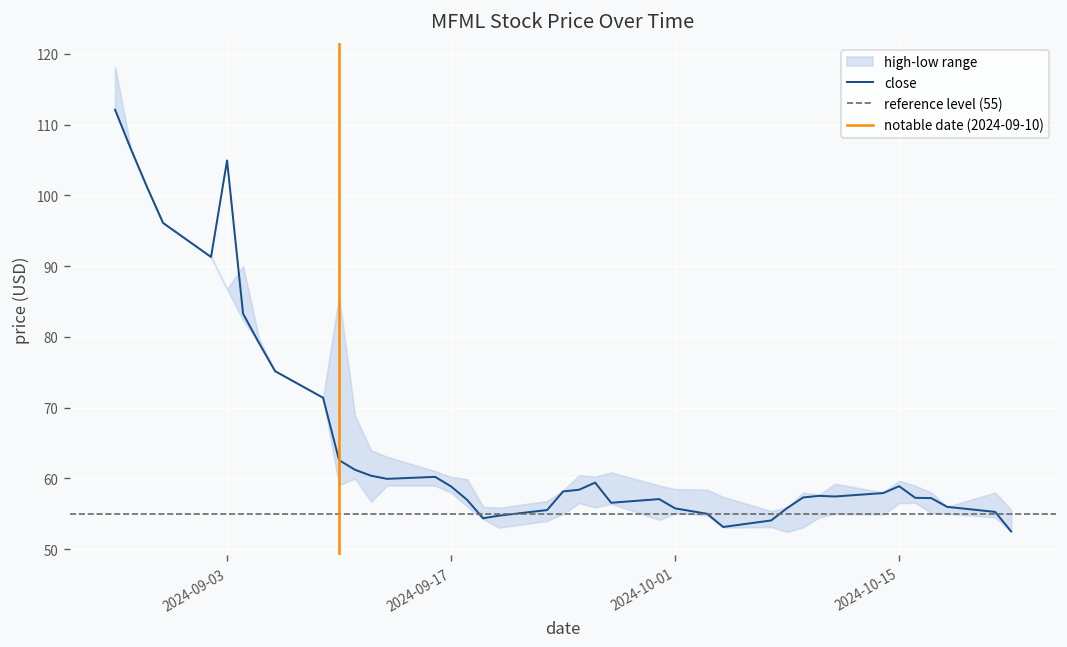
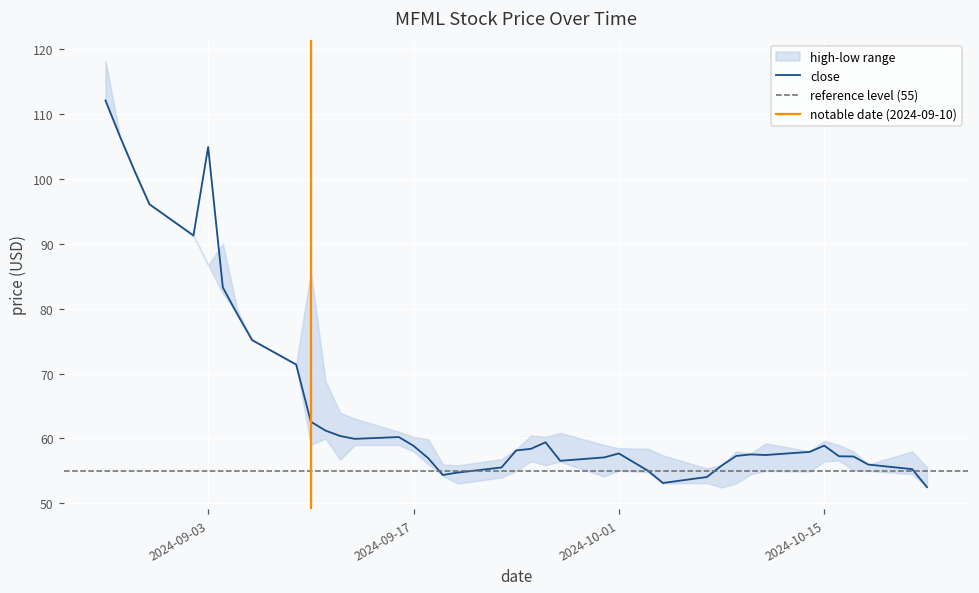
close, 2024-10-01: 56 -> 58
